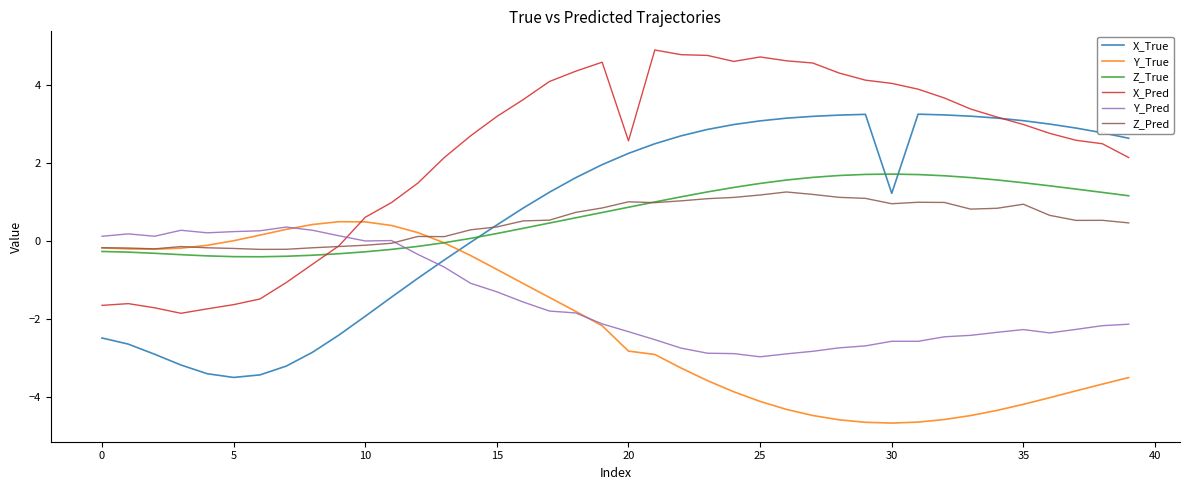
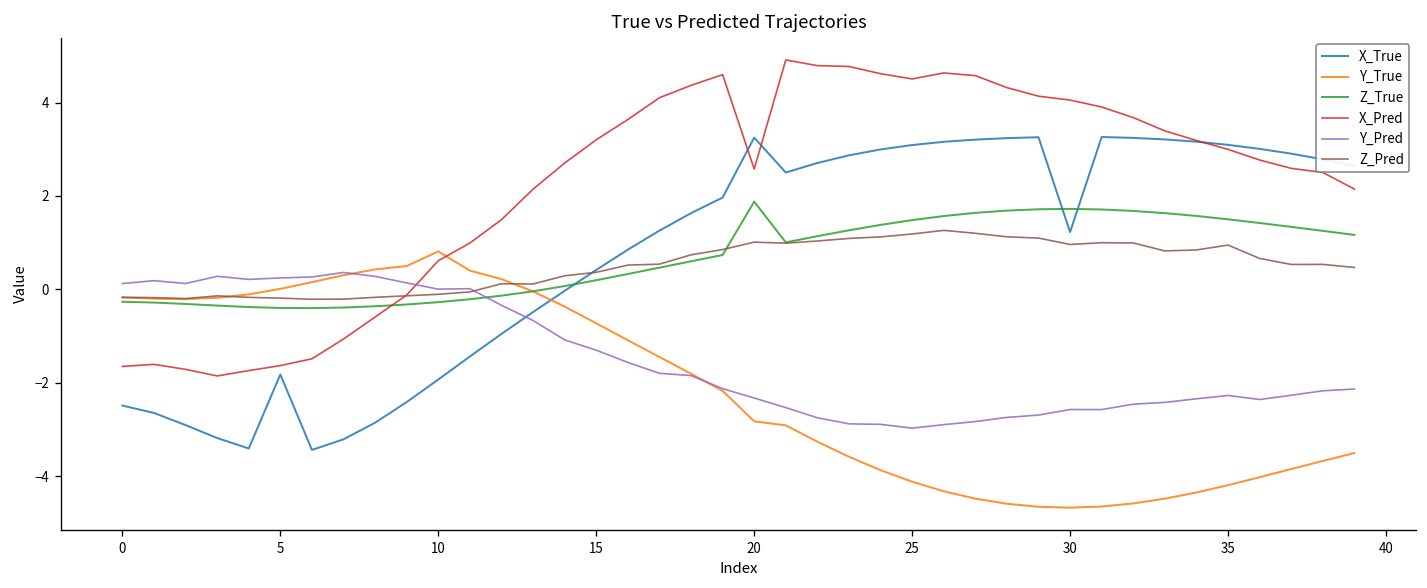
X_True, 5: -3.5 -> -1.8
Y_True, 10: 0.5 -> 0.8
X_True, 20: 2.3 -> 3.2
Z_True, 20: 0.9 -> 1.9
X_Pred, 25: 4.7 -> 4.5
